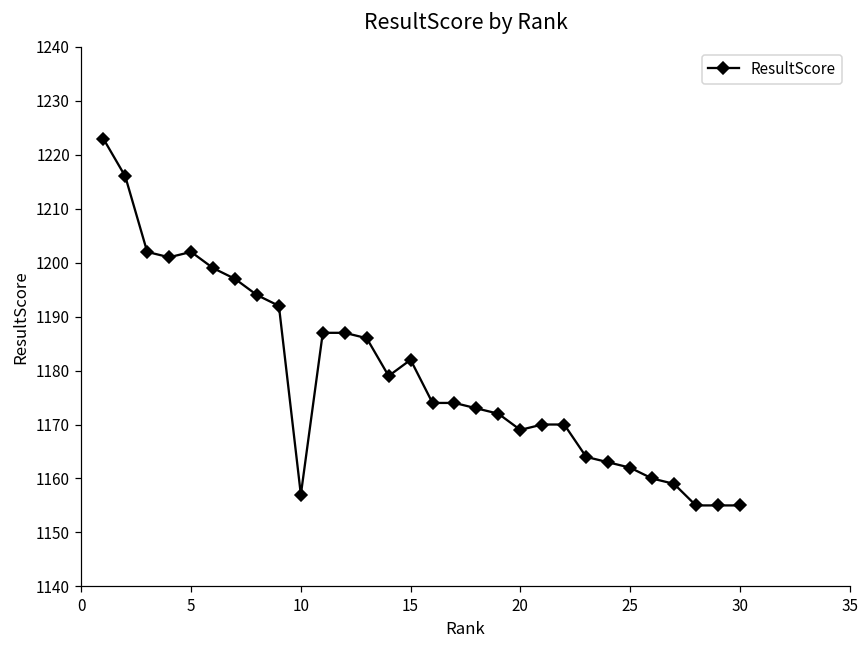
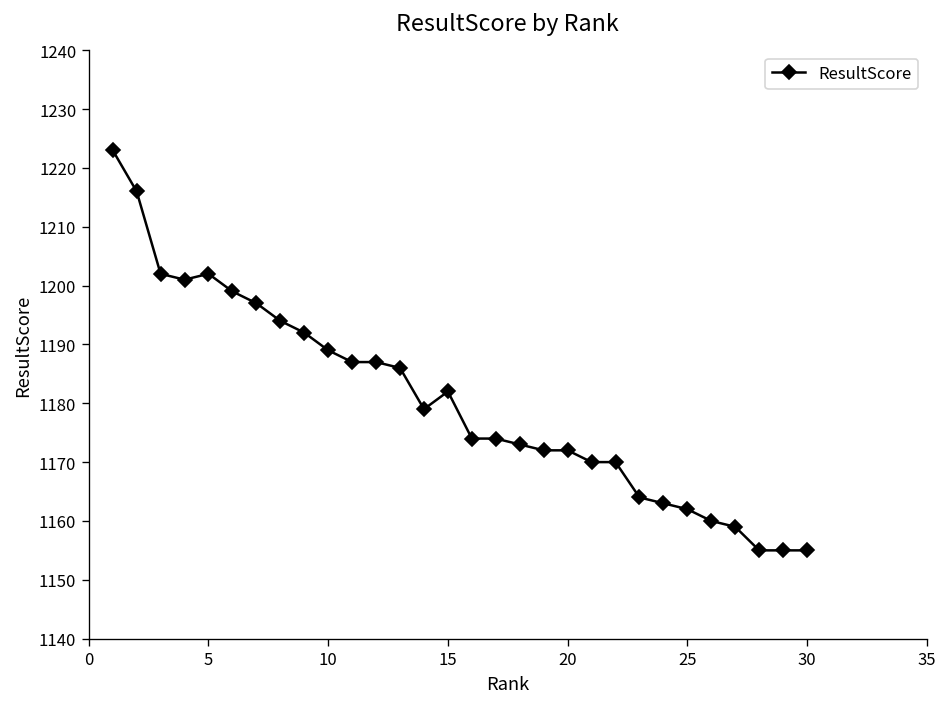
10: 1157 -> 1189
20: 1169 -> 1172
